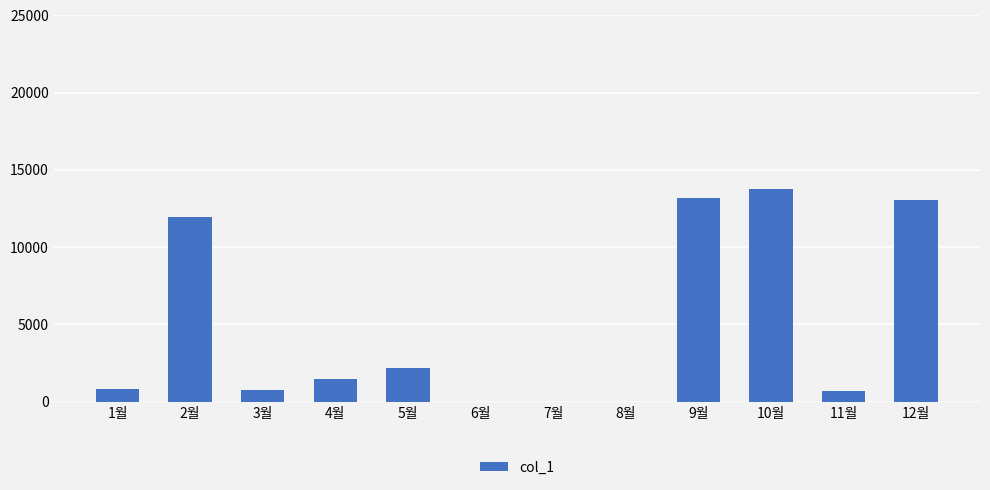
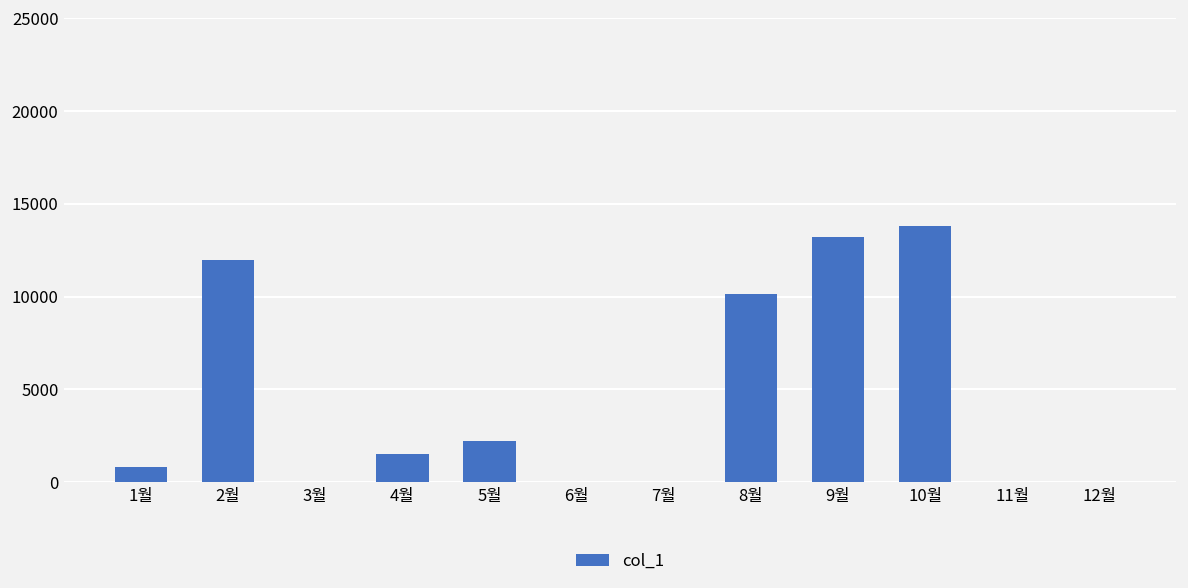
3월: 800 -> 0
8월: 0 -> 10200
11월: 700 -> 0
12월: 13100 -> 0
